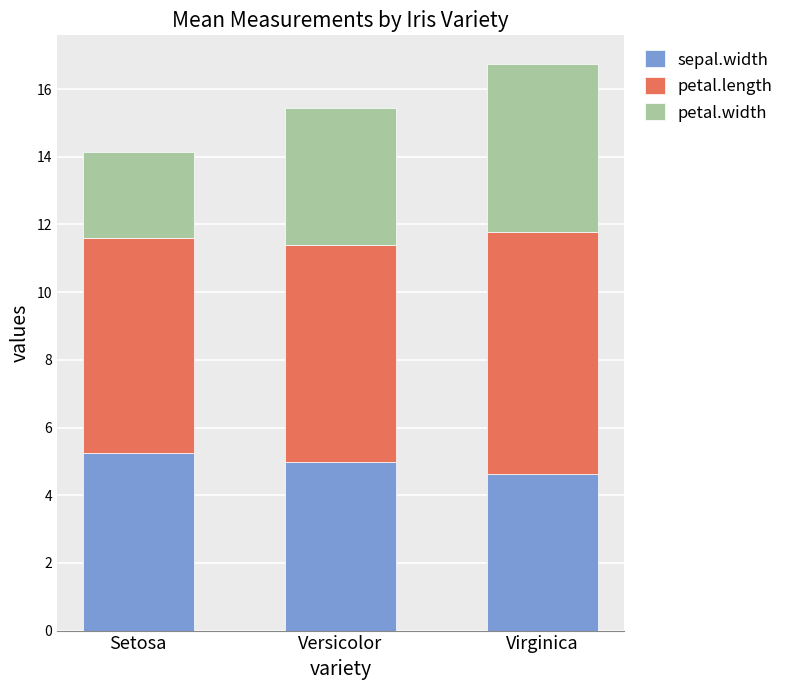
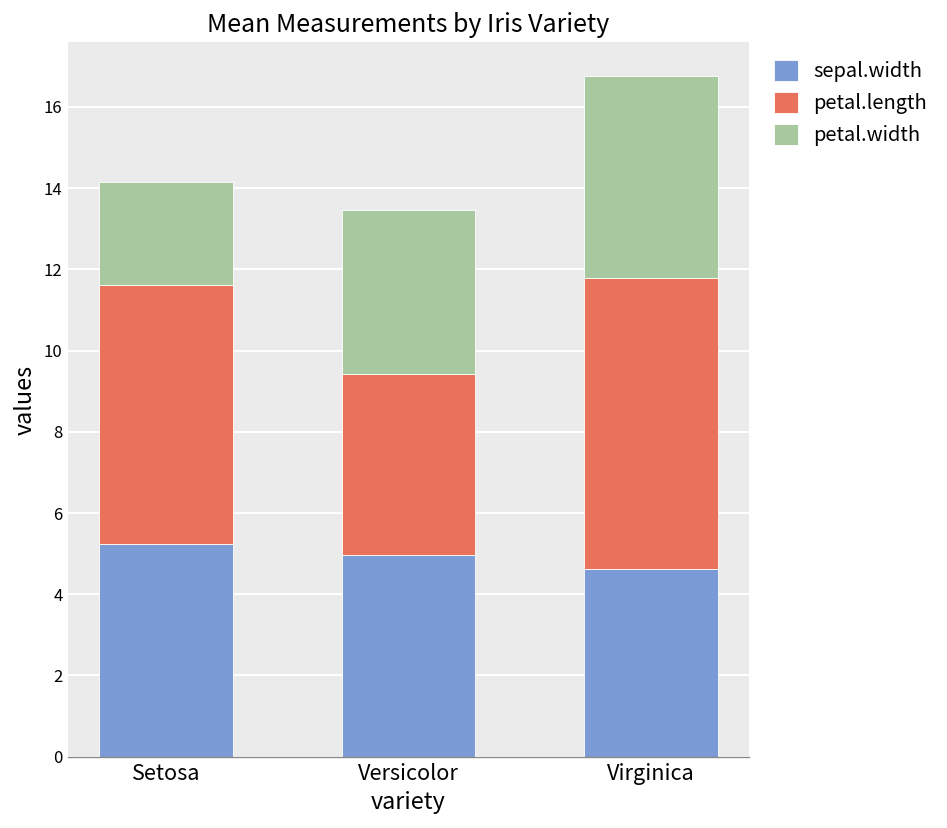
petal.length, Versicolor: 6.4 -> 4.5
